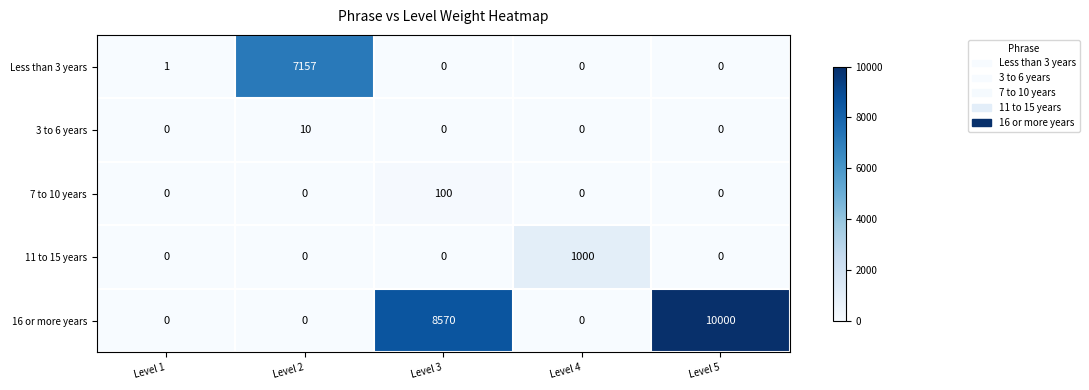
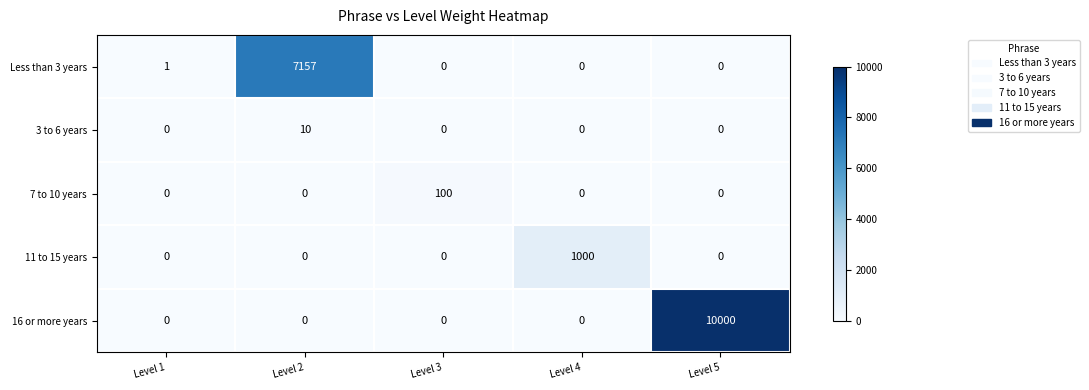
16 or more years, Level 3: 8570 -> 0
